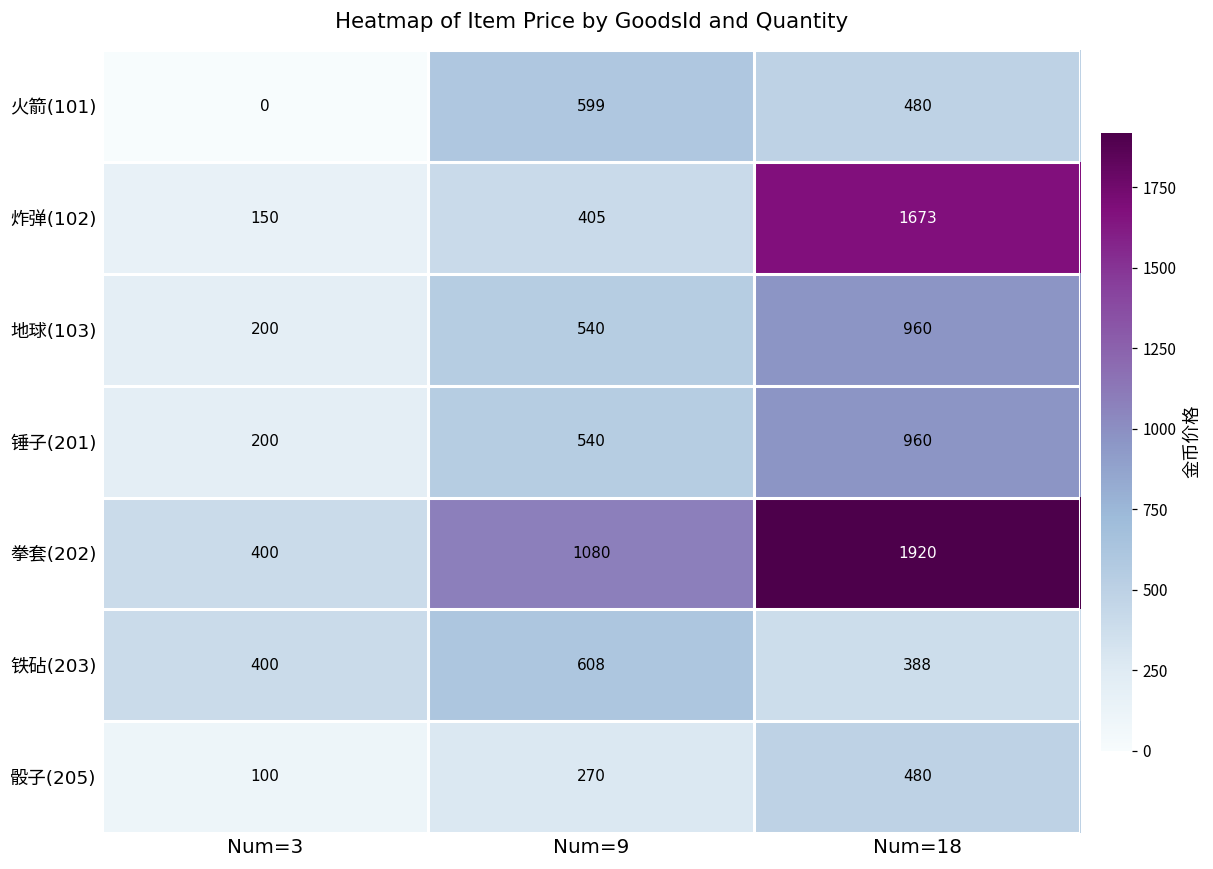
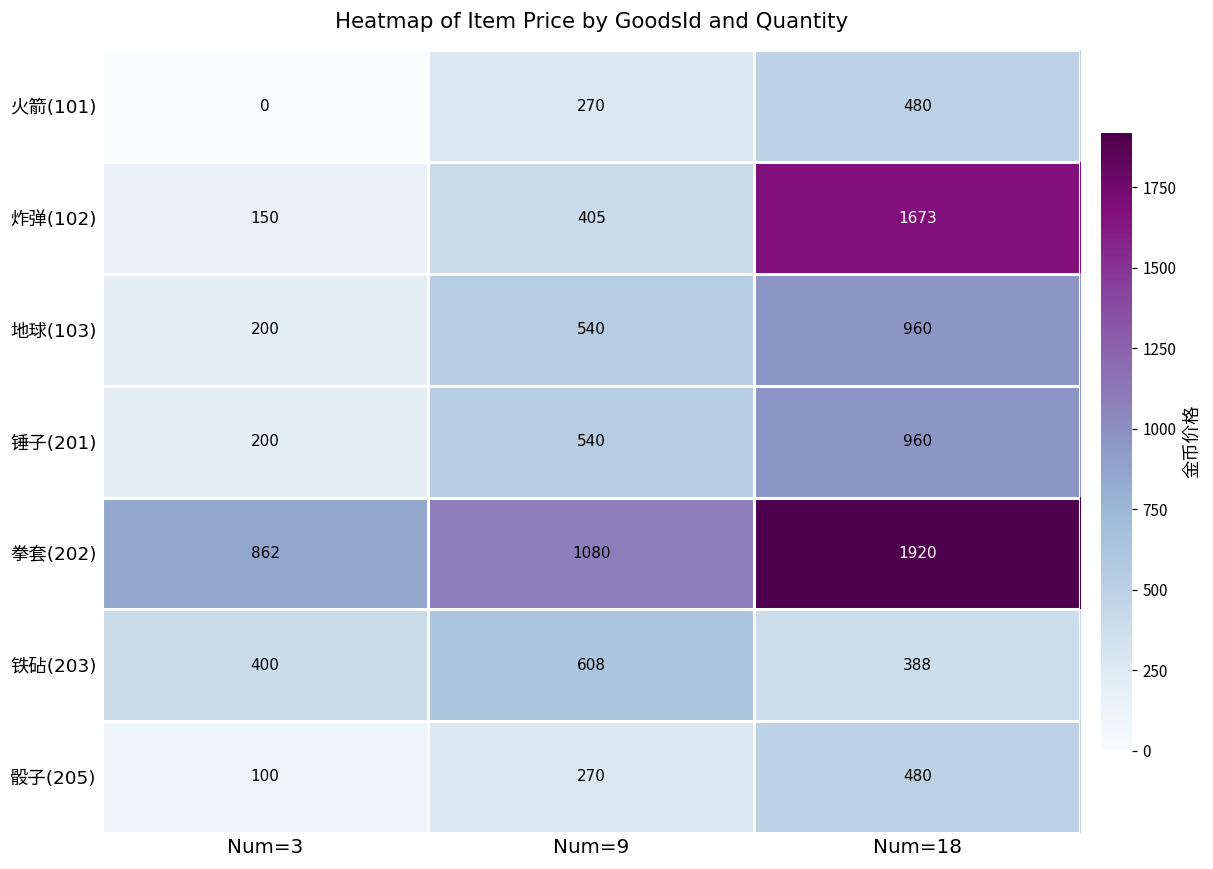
火箭(101), Num=9: 599 -> 270
拳套(202), Num=3: 400 -> 862
